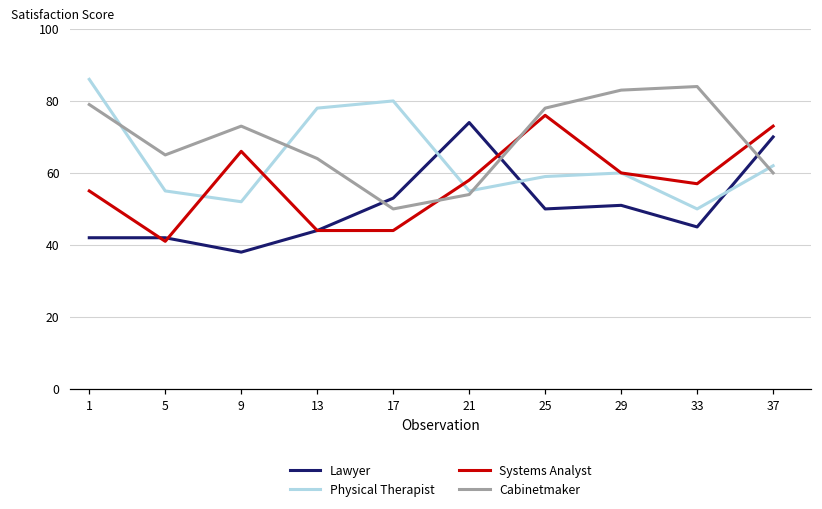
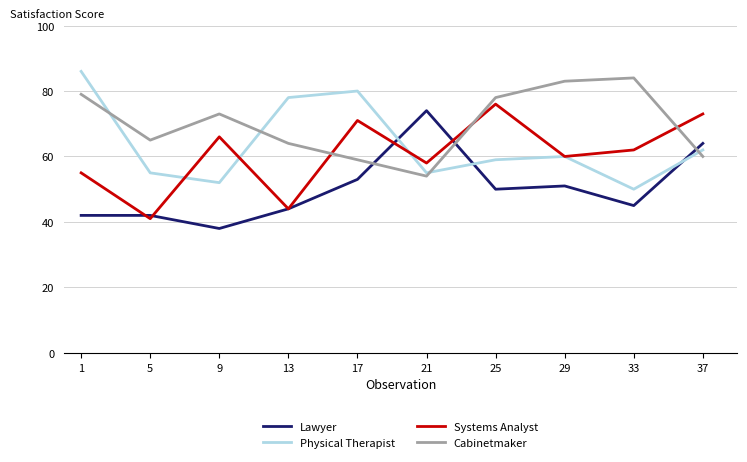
Systems Analyst, 17: 44 -> 71
Cabinetmaker, 17: 50 -> 59
Systems Analyst, 33: 57 -> 62
Lawyer, 37: 70 -> 64
